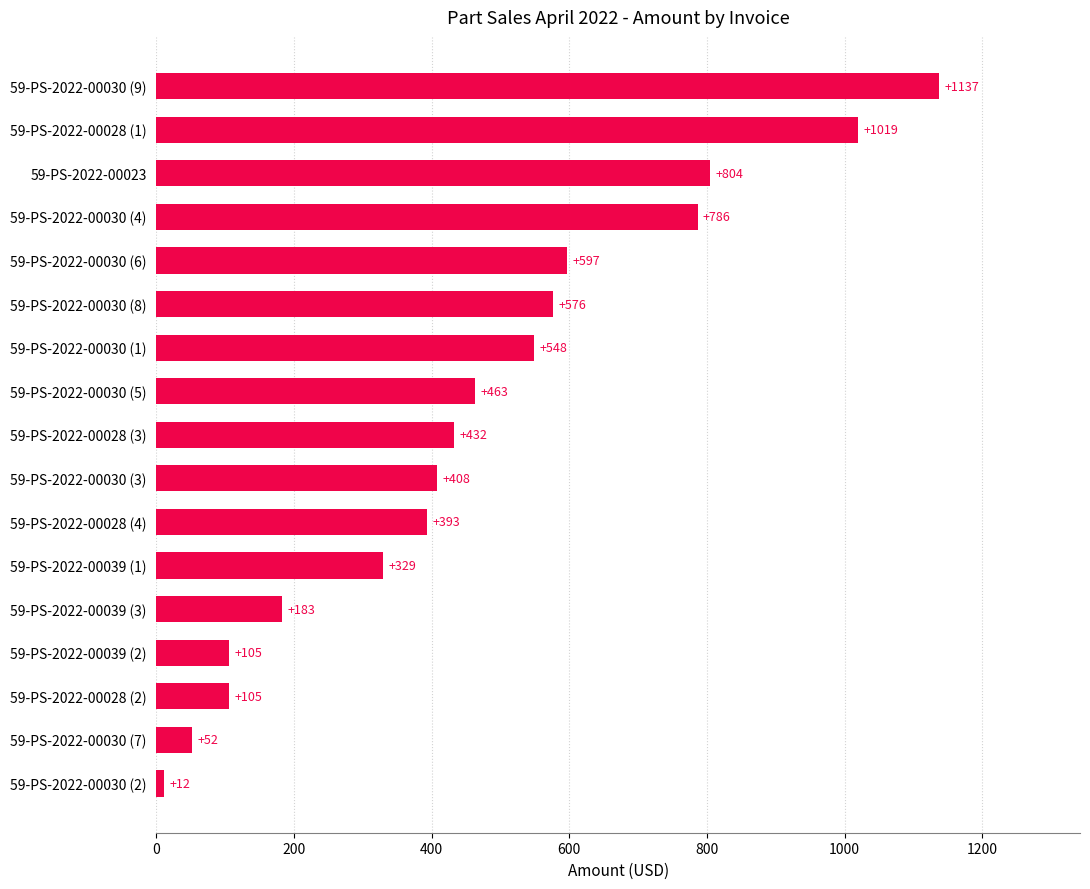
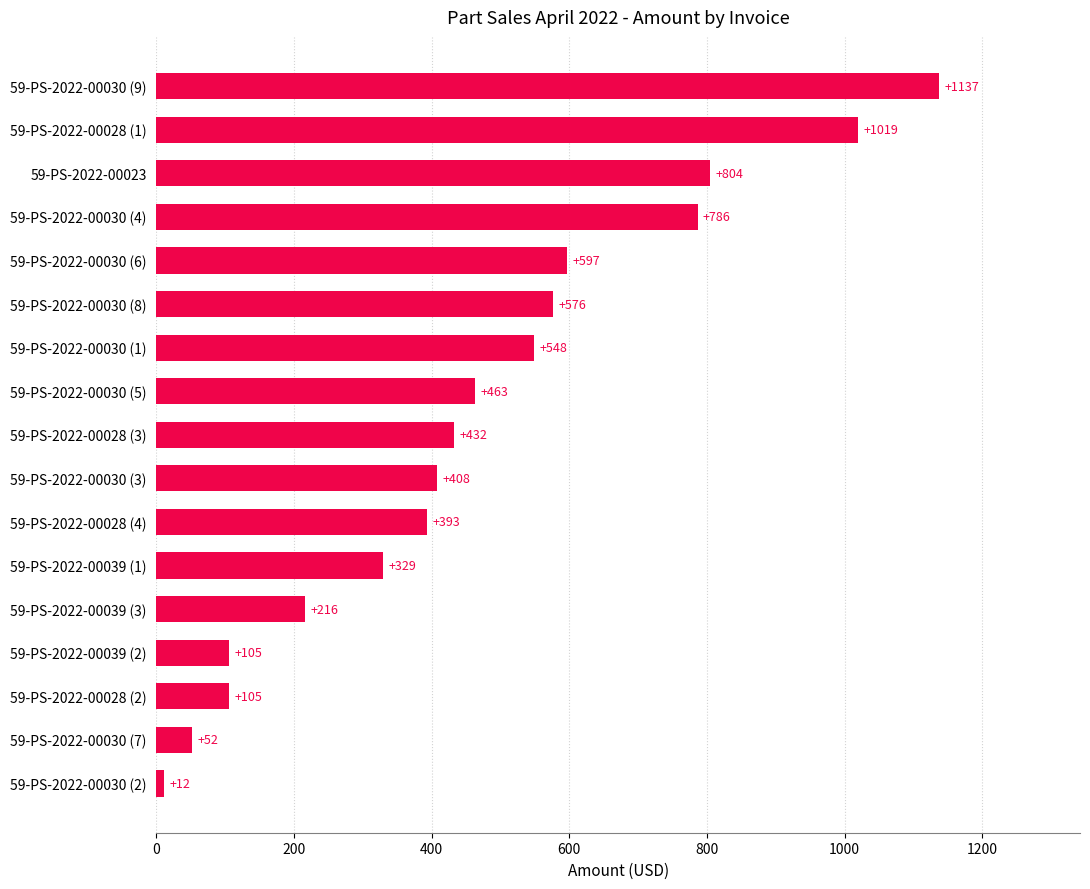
59-PS-2022-00039 (3): +183 -> +216
